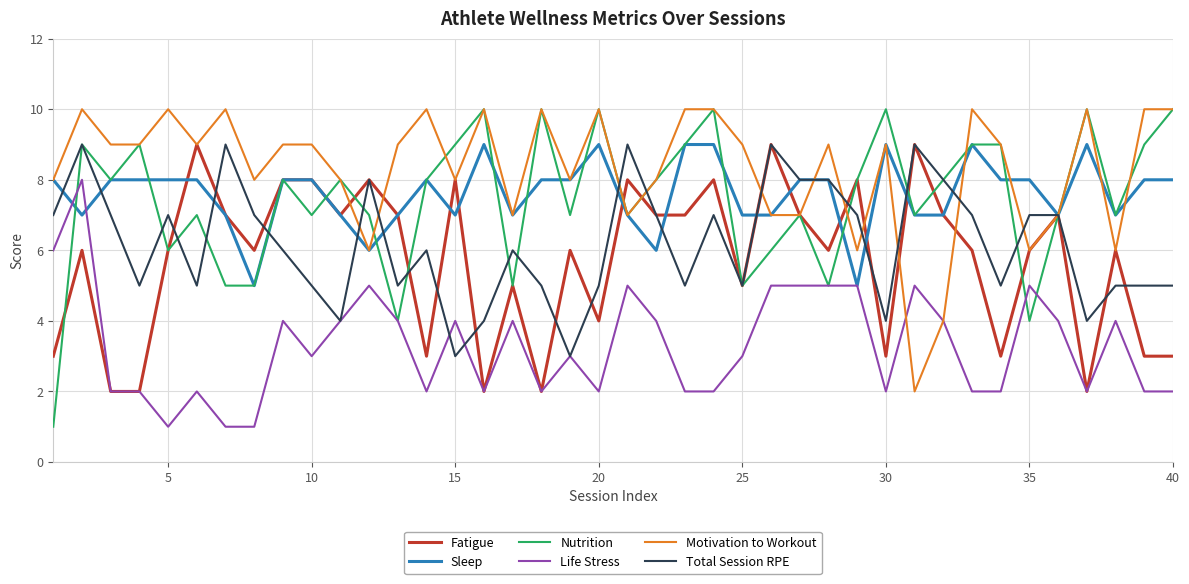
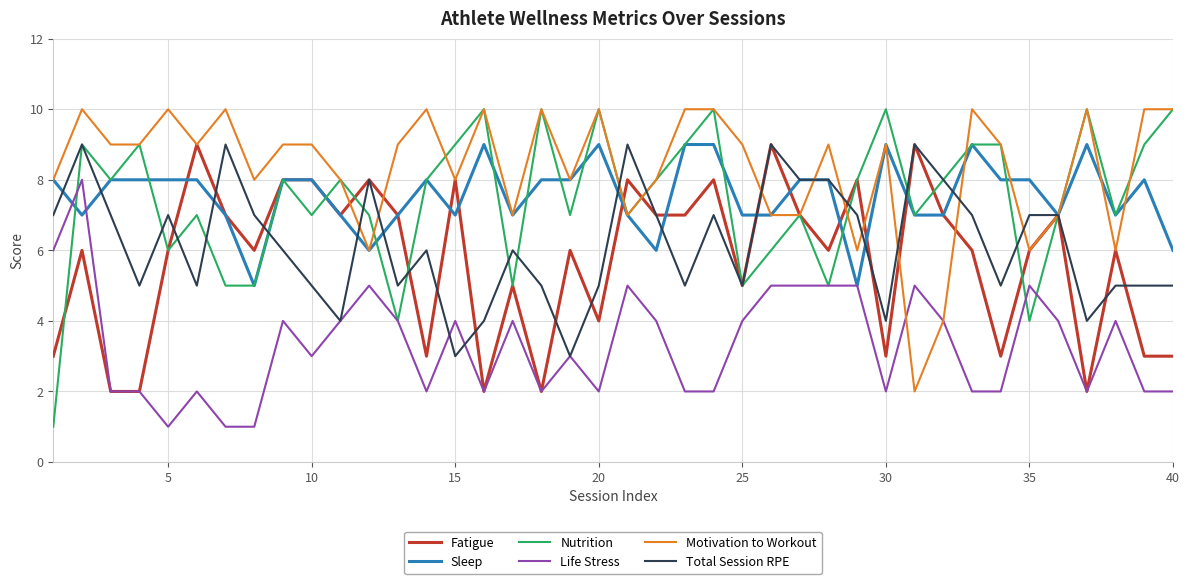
Life Stress, 25: 3 -> 4
Sleep, 40: 8 -> 6
